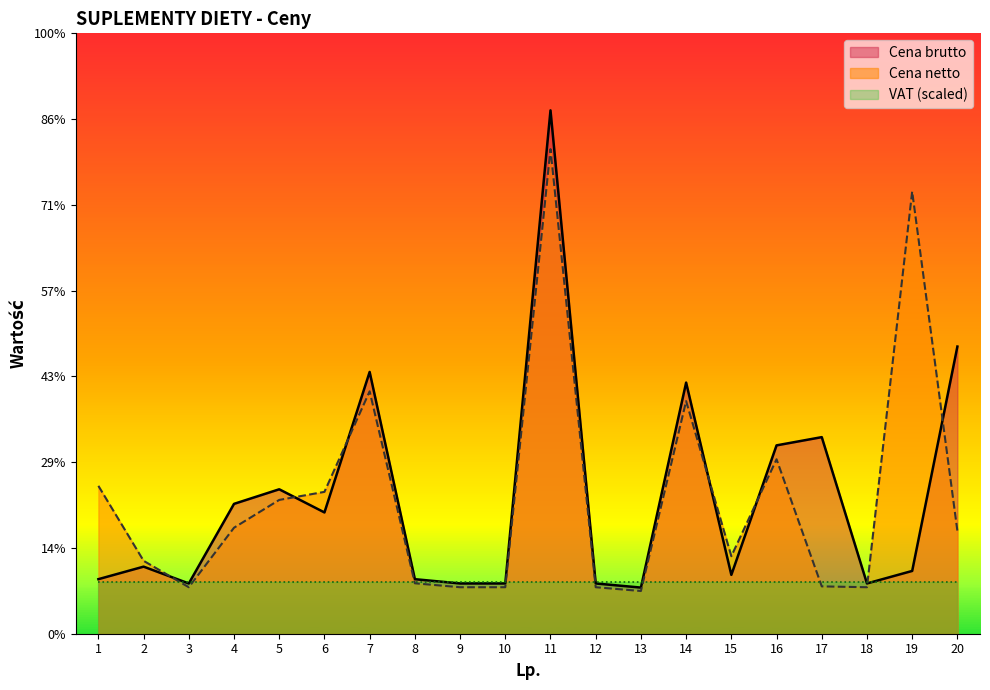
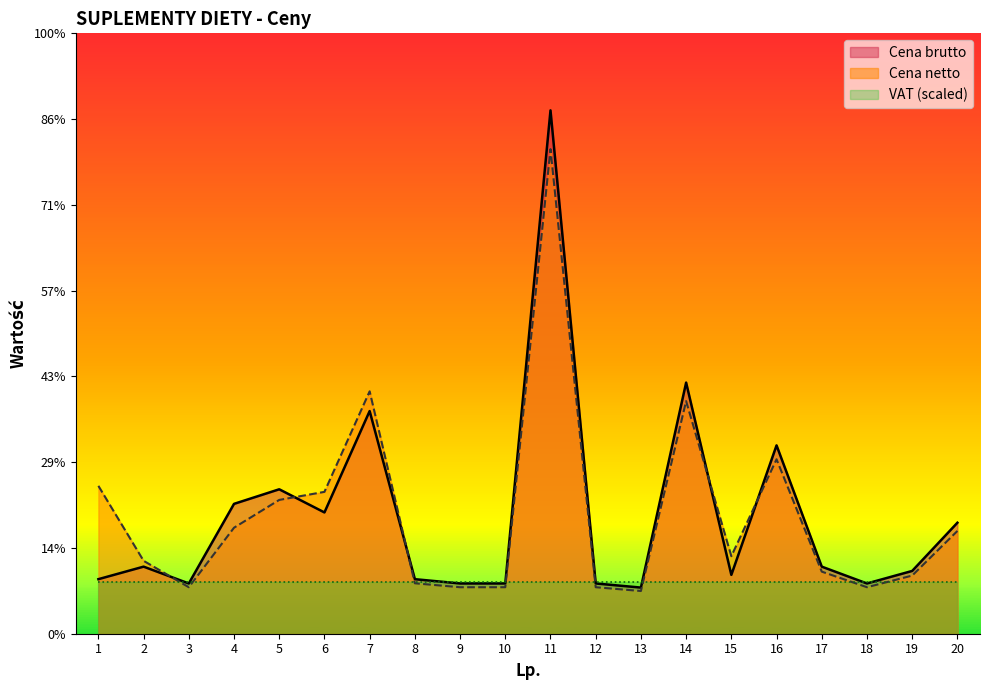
Cena brutto, 7: 44% -> 37%
Cena brutto, 17: 33% -> 11%
Cena netto, 17: 8% -> 10%
Cena netto, 19: 74% -> 10%
Cena brutto, 20: 48% -> 18%
